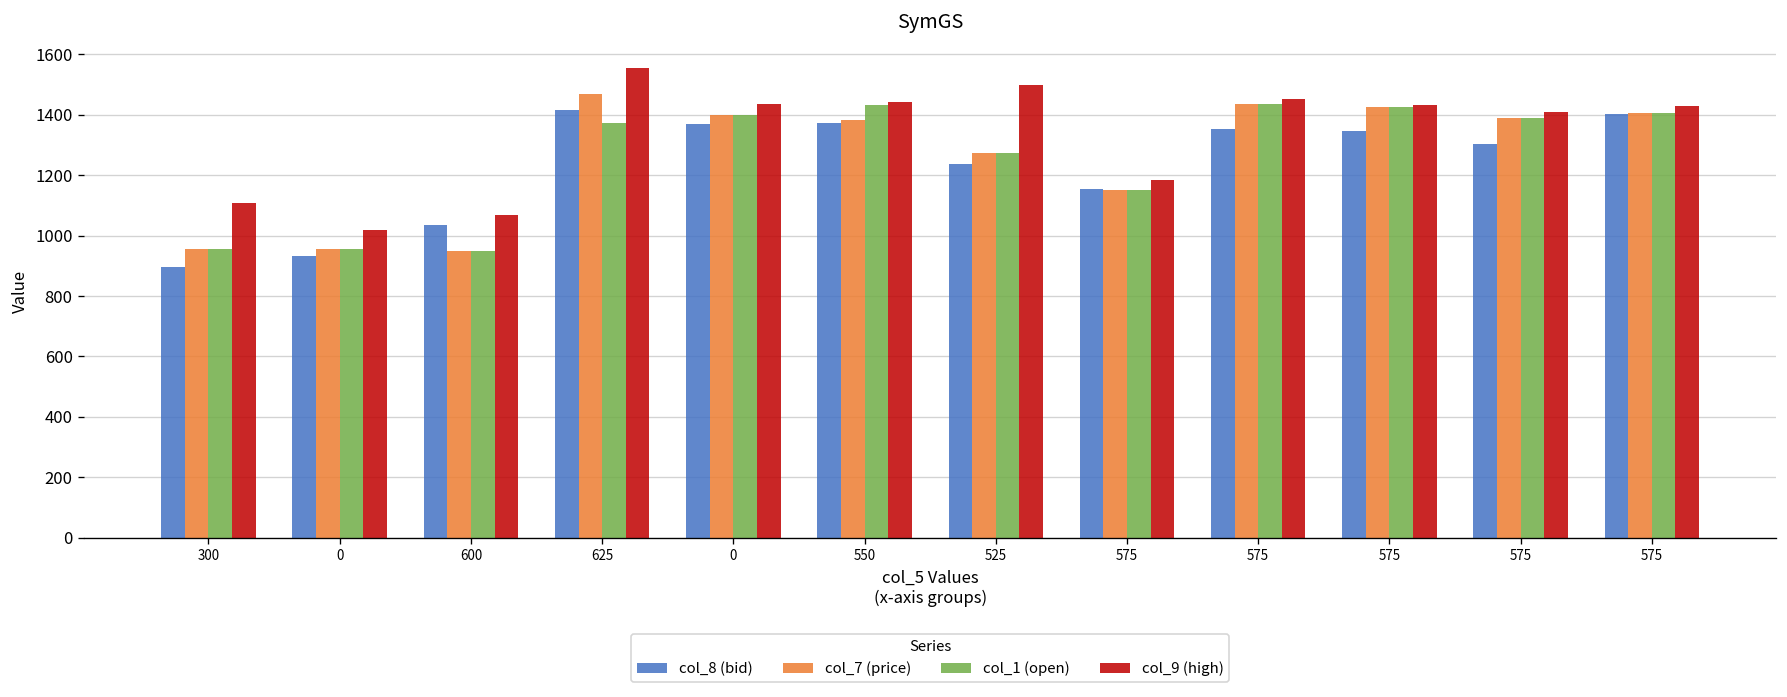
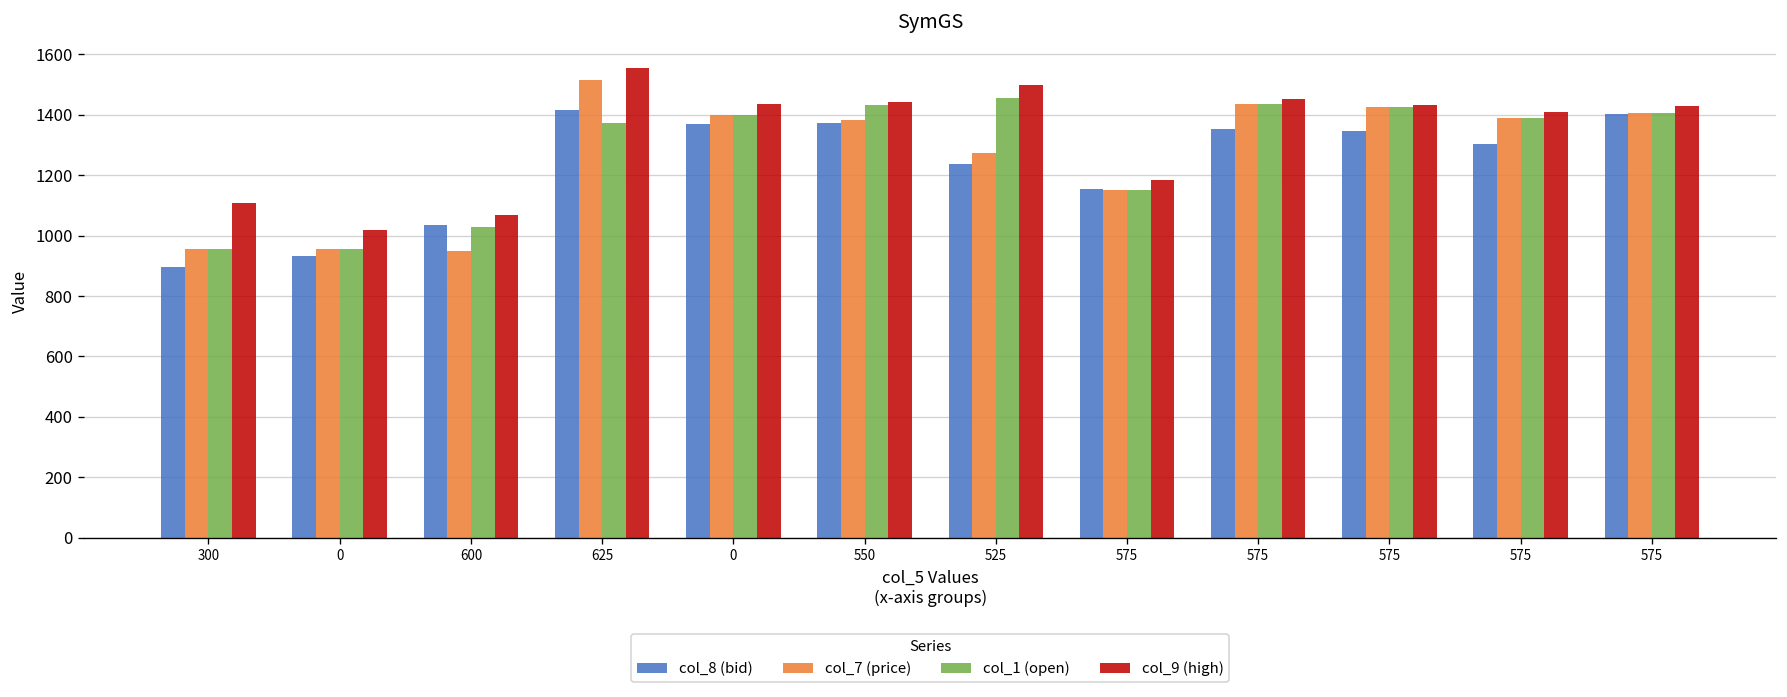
col_1 (open), 600: 950 -> 1030
col_7 (price), 625: 1470 -> 1520
col_1 (open), 525: 1280 -> 1460
